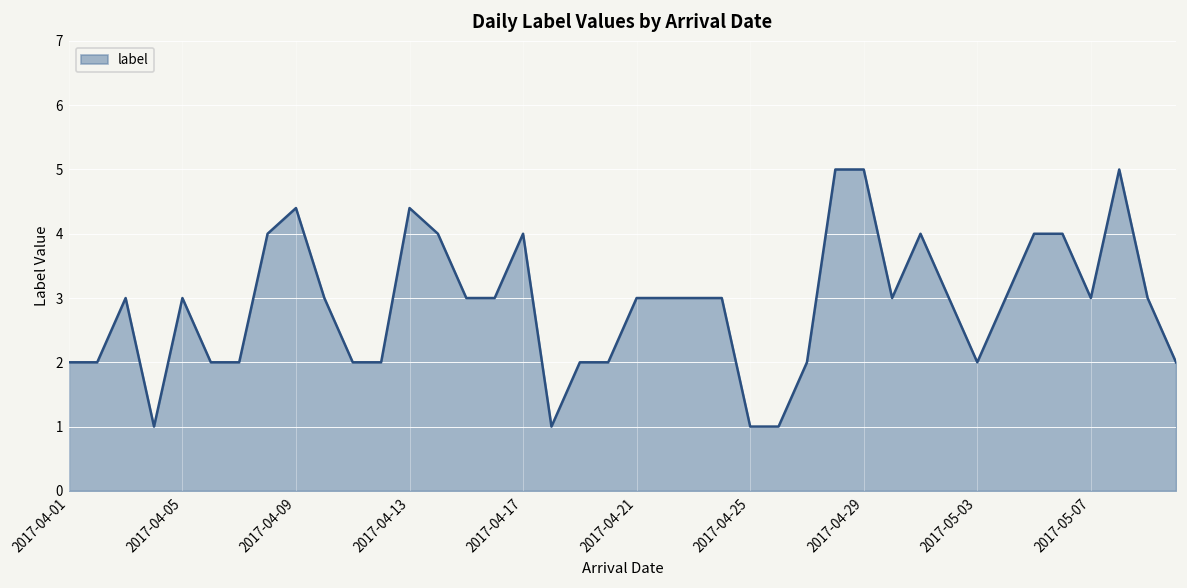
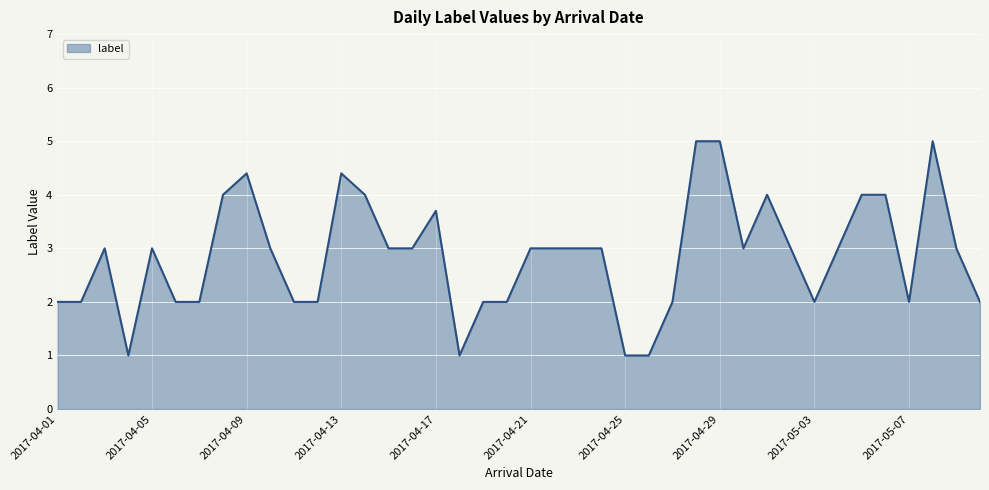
2017-04-17: 4.0 -> 3.7
2017-05-07: 3 -> 2
